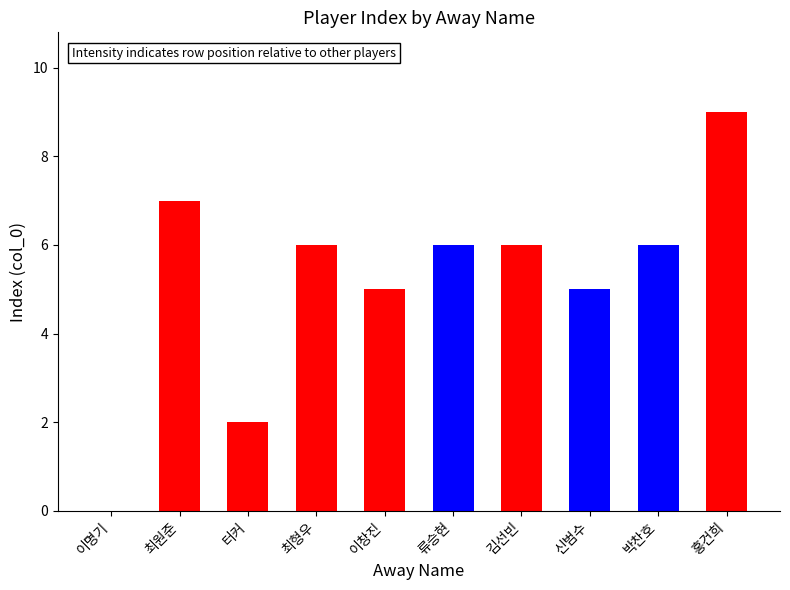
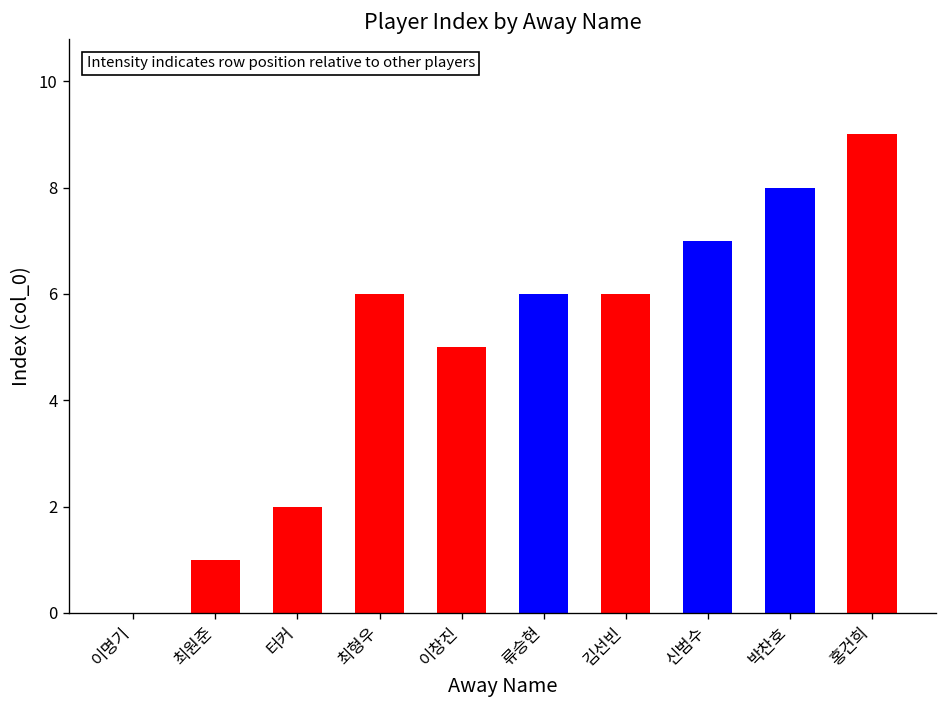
최원준: 7 -> 1
신범수: 5 -> 7
박찬호: 6 -> 8
